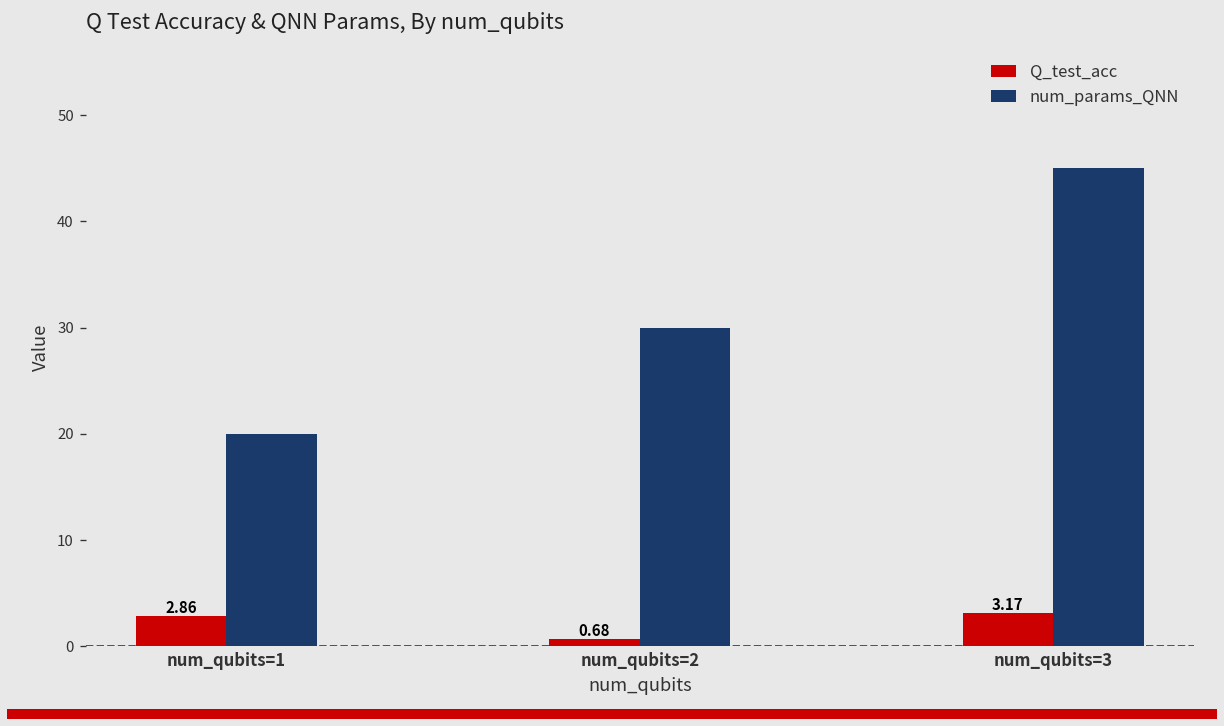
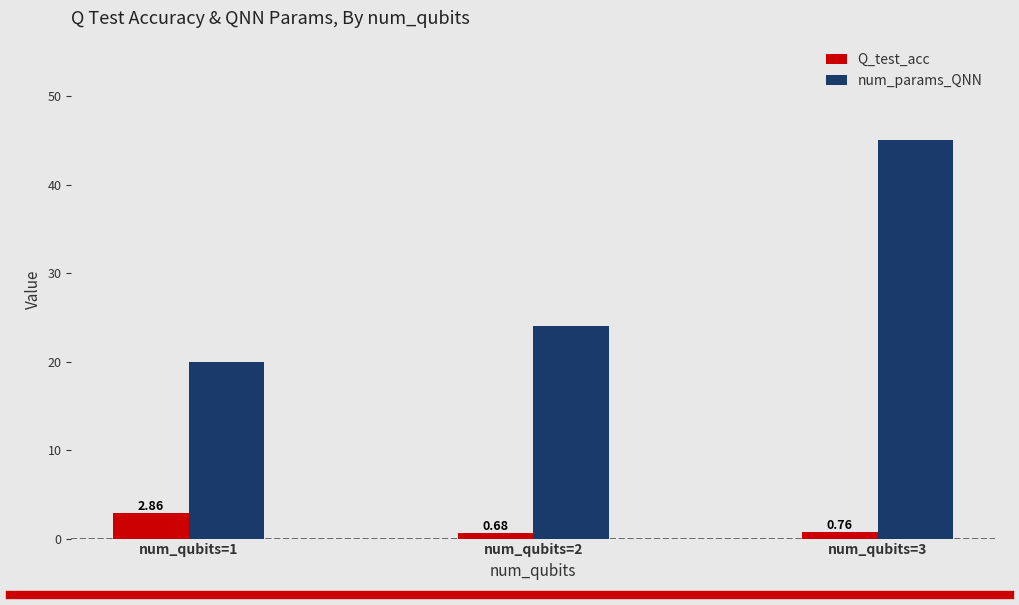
num_params_QNN, num_qubits=2: 30 -> 24
Q_test_acc, num_qubits=3: 3.17 -> 0.76
